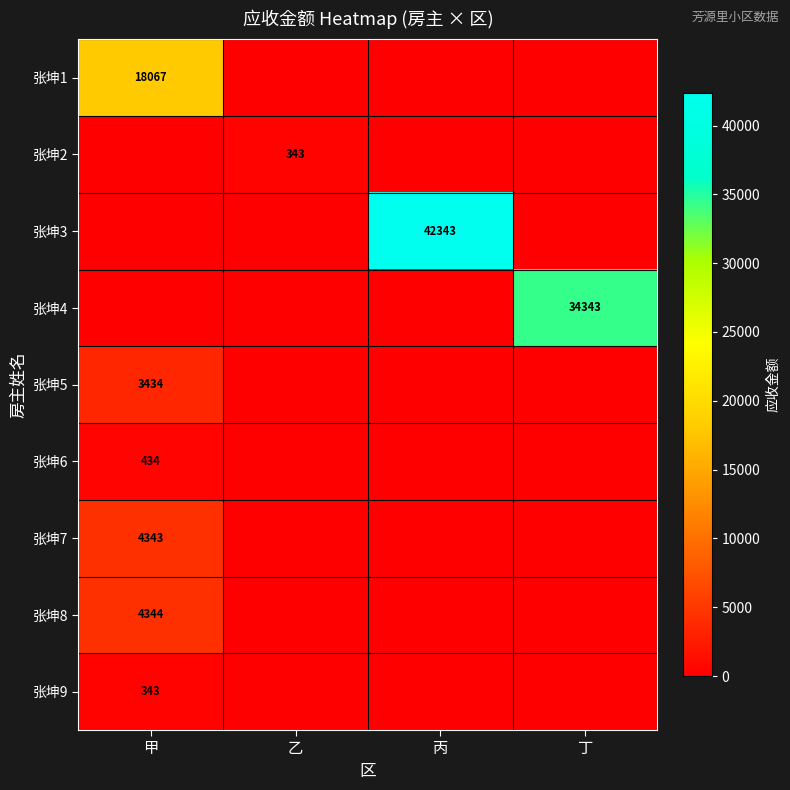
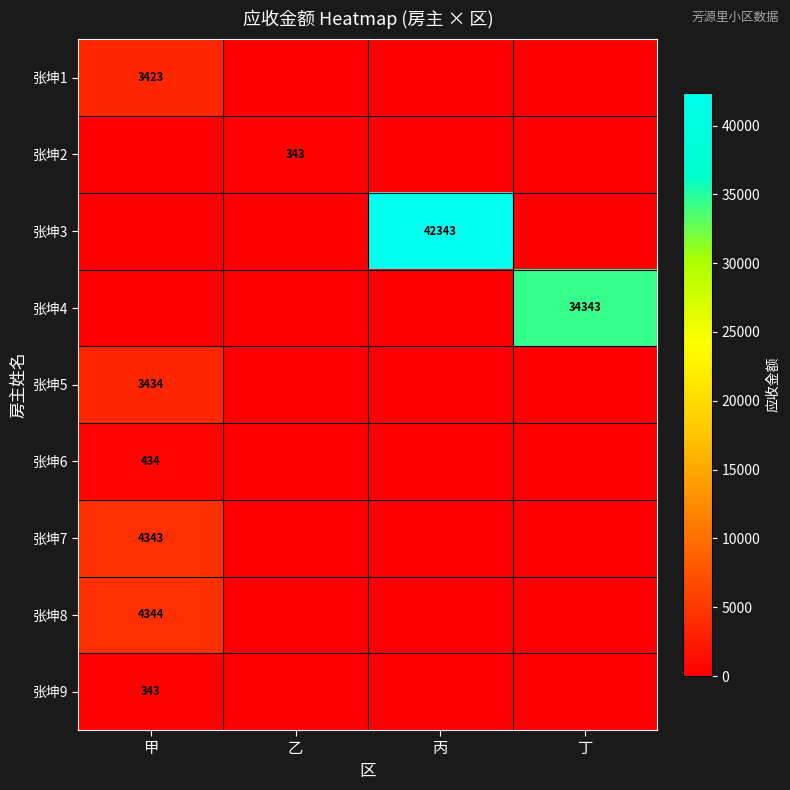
张坤1, 甲: 18067 -> 3423
